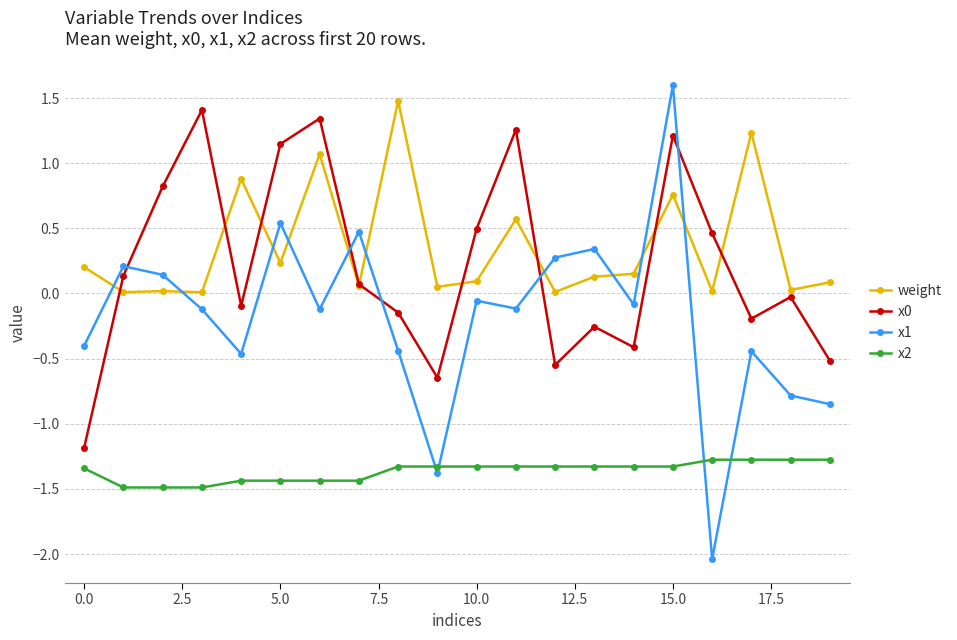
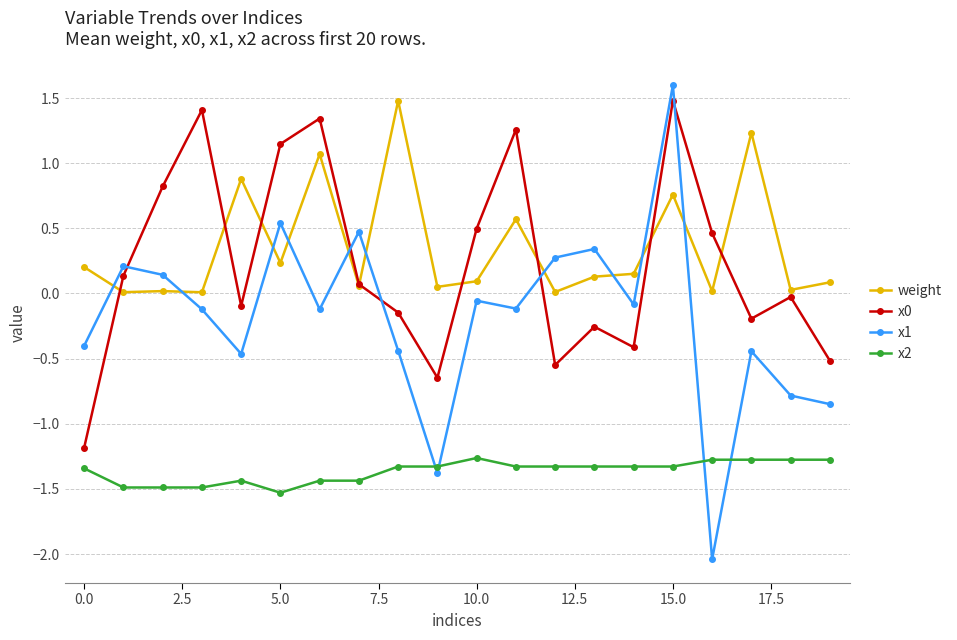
x2, 5.0: -1.44 -> -1.53
x2, 10.0: -1.33 -> -1.26
x0, 15.0: 1.21 -> 1.48
